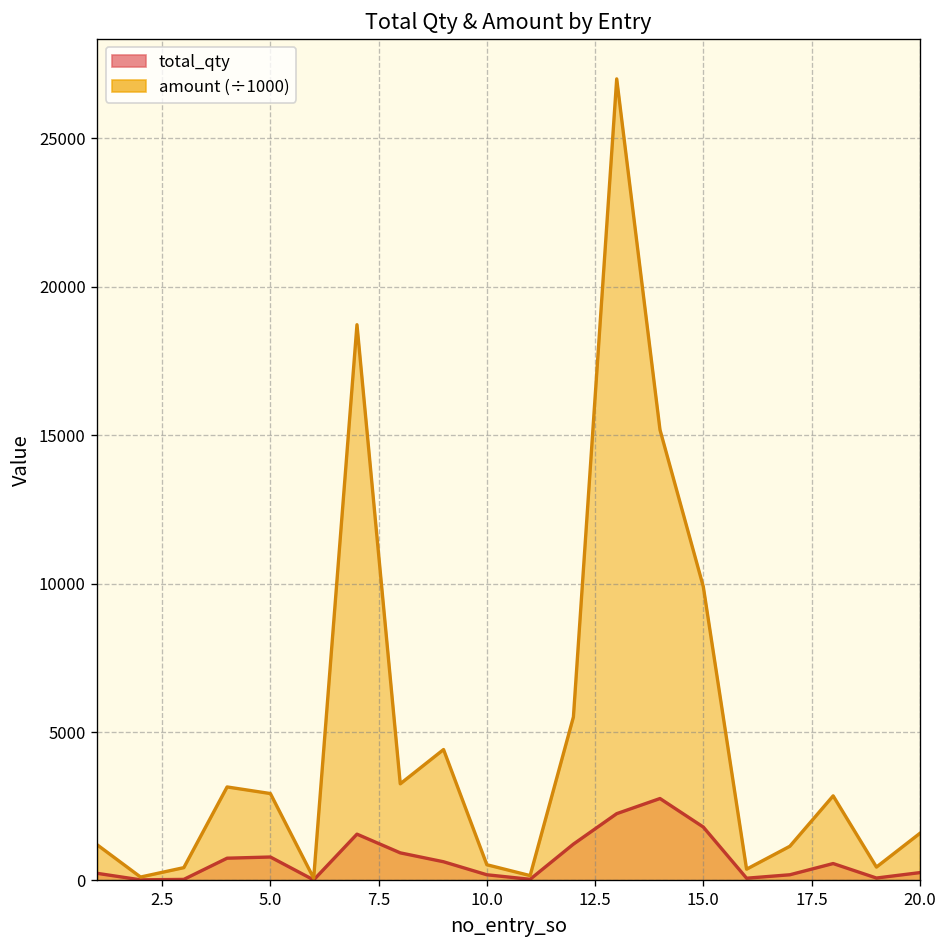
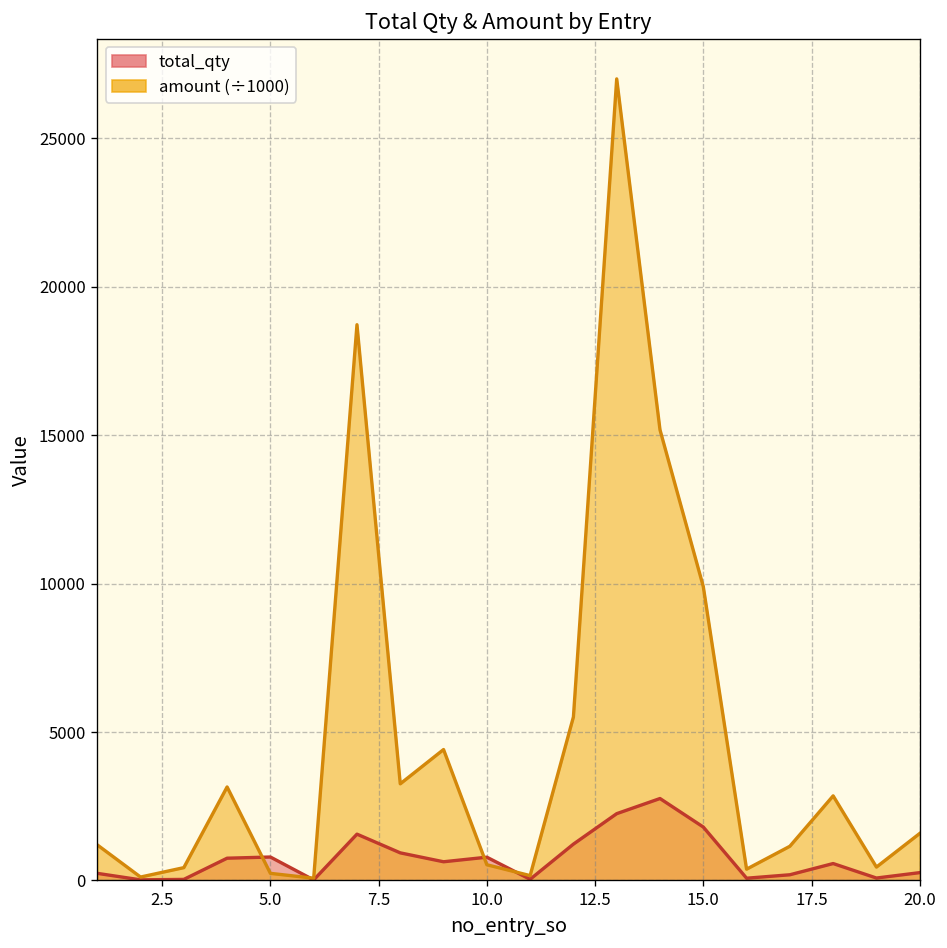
amount (÷1000), 5.0: 2900 -> 200
total_qty, 10.0: 200 -> 800
